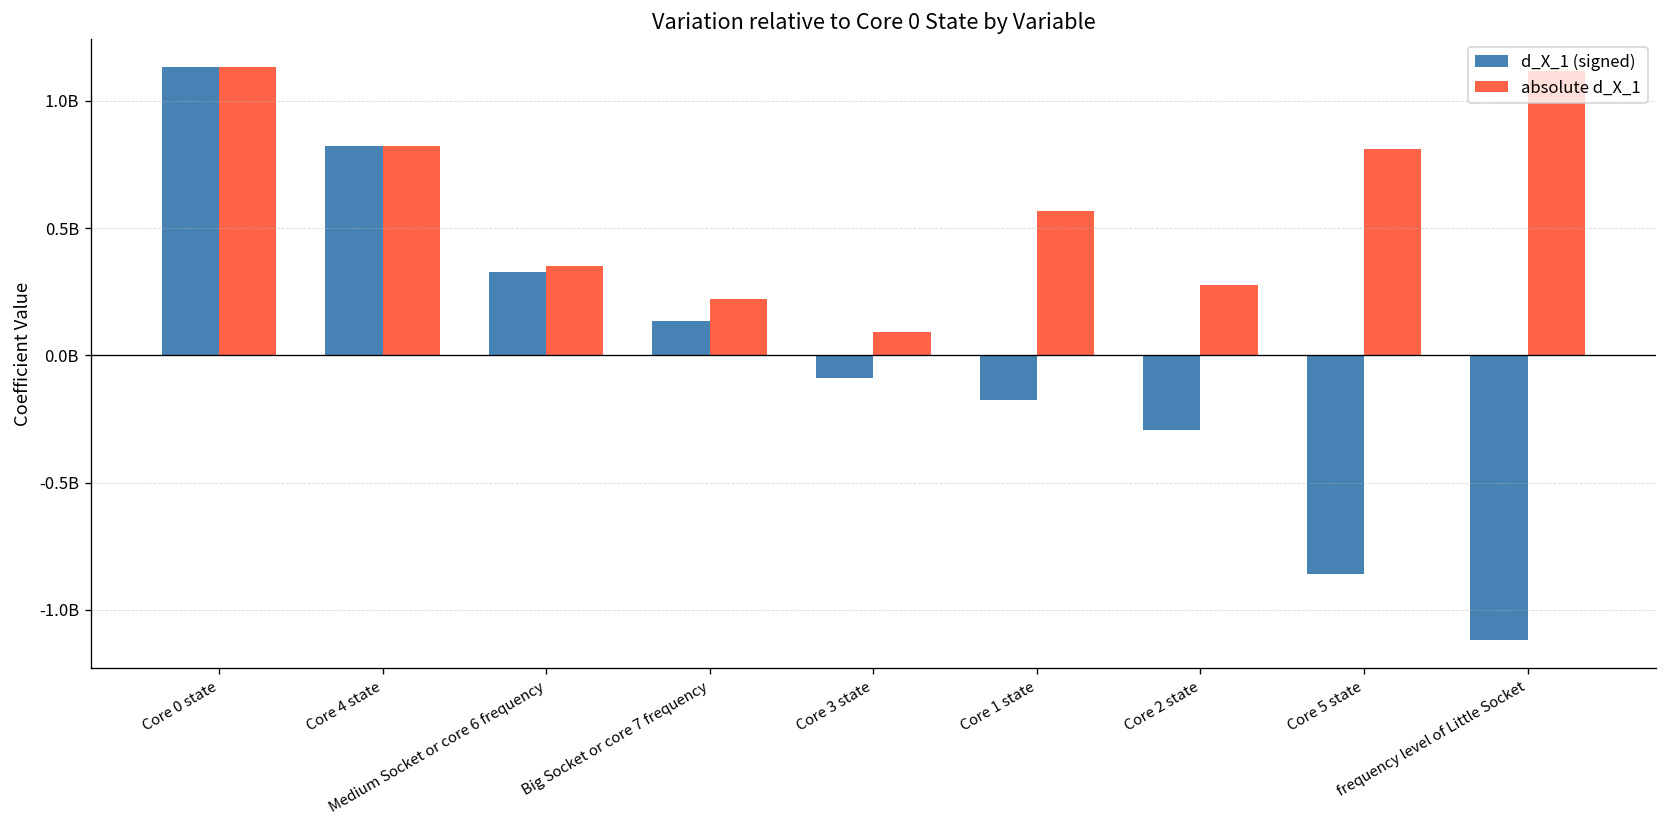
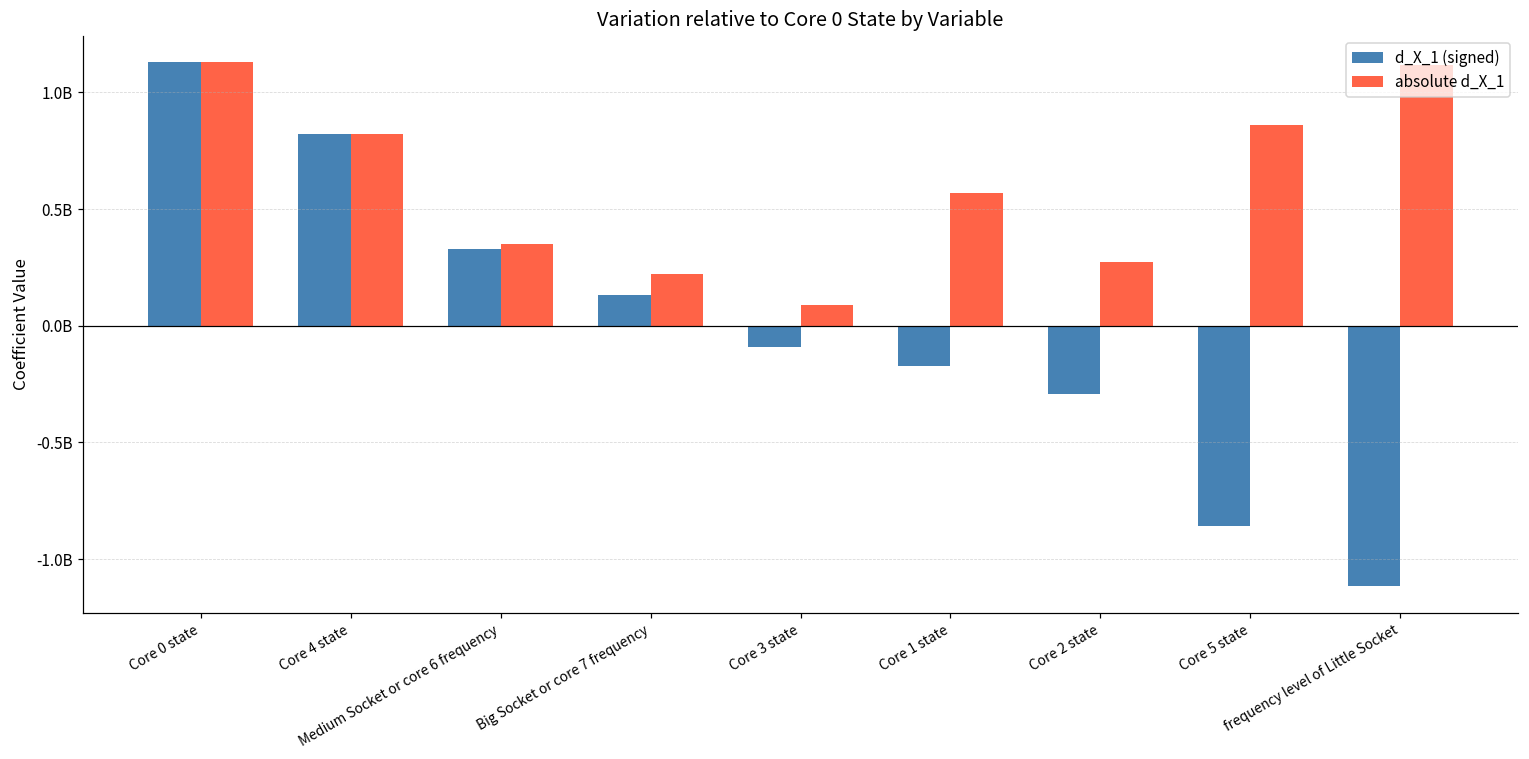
absolute d_X_1, Core 5 state: 810000000 -> 860000000
